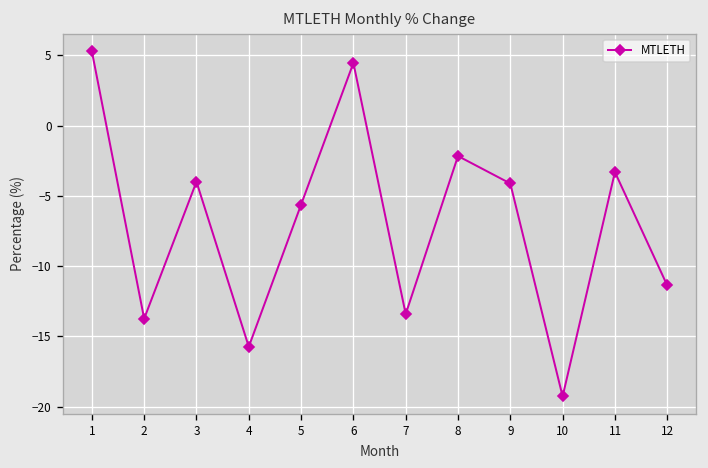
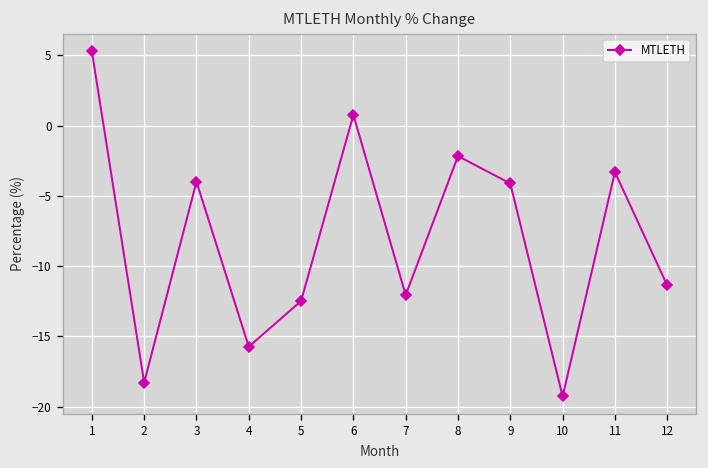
2: -13.7 -> -18.3
5: -5.6 -> -12.5
6: 4.5 -> 0.8
7: -13.4 -> -12.1
